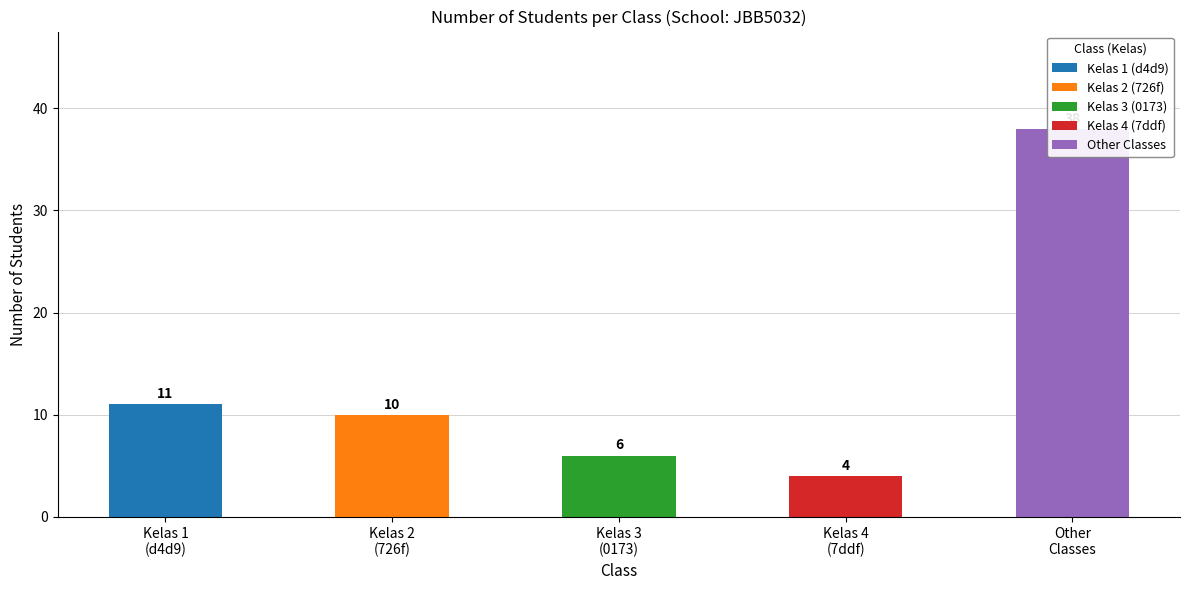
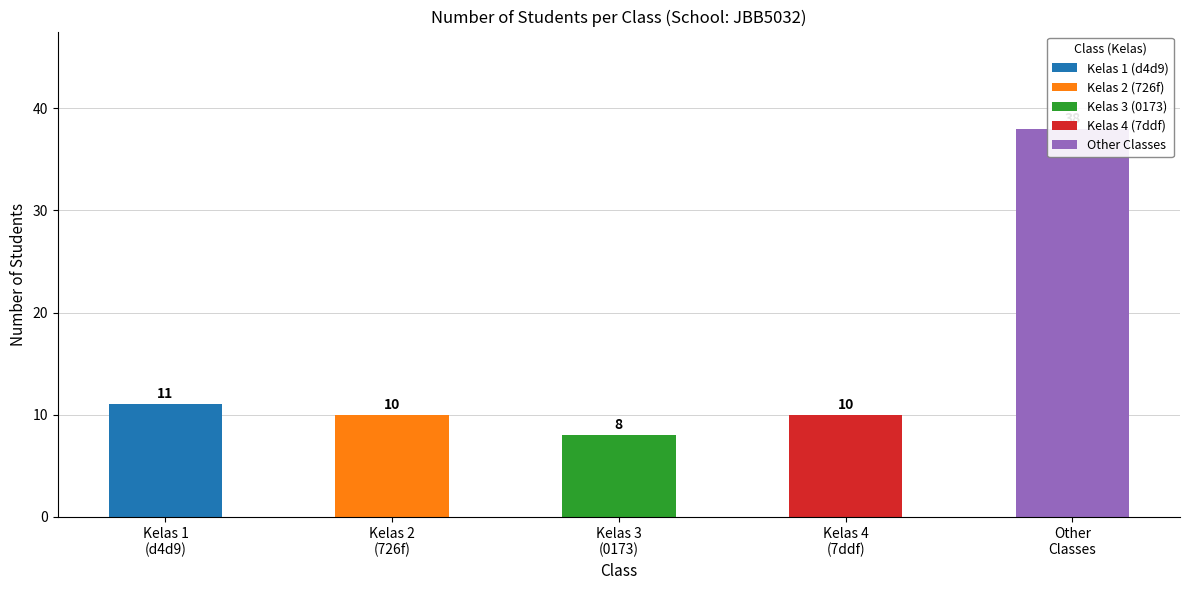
Kelas 3 (0173): 6 -> 8
Kelas 4 (7ddf): 4 -> 10
